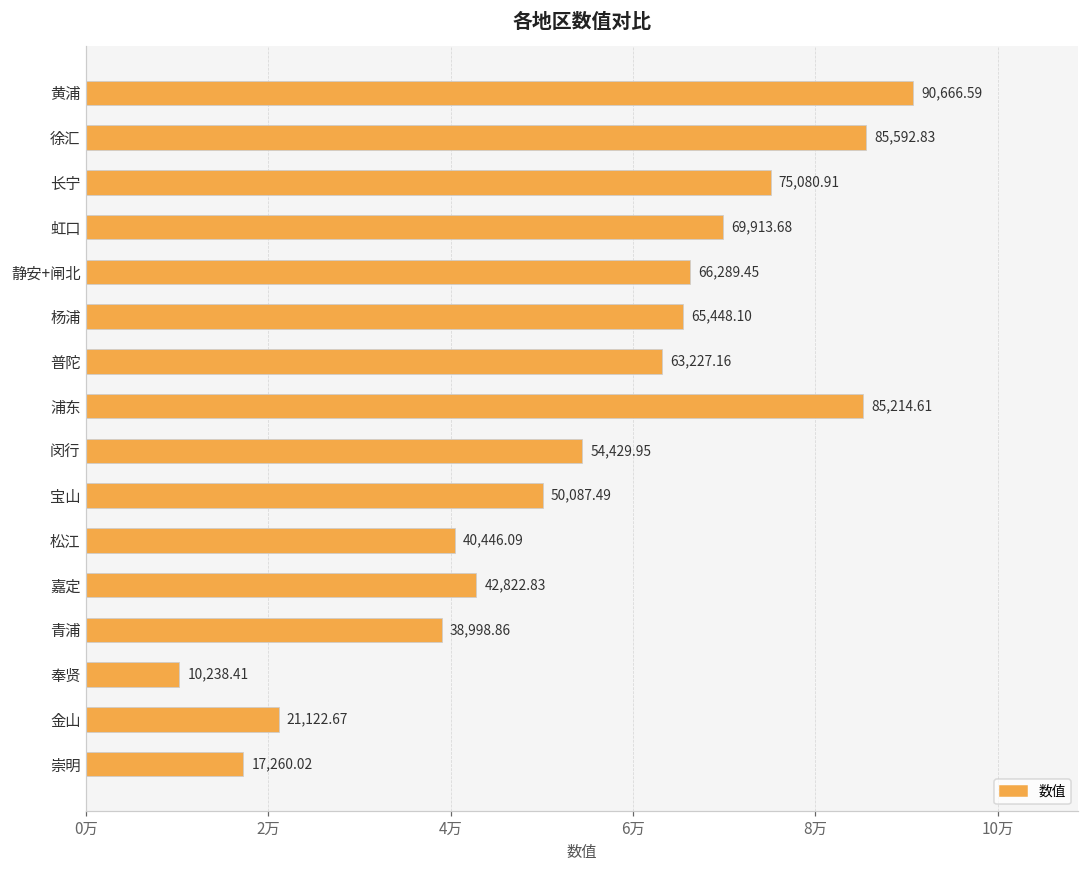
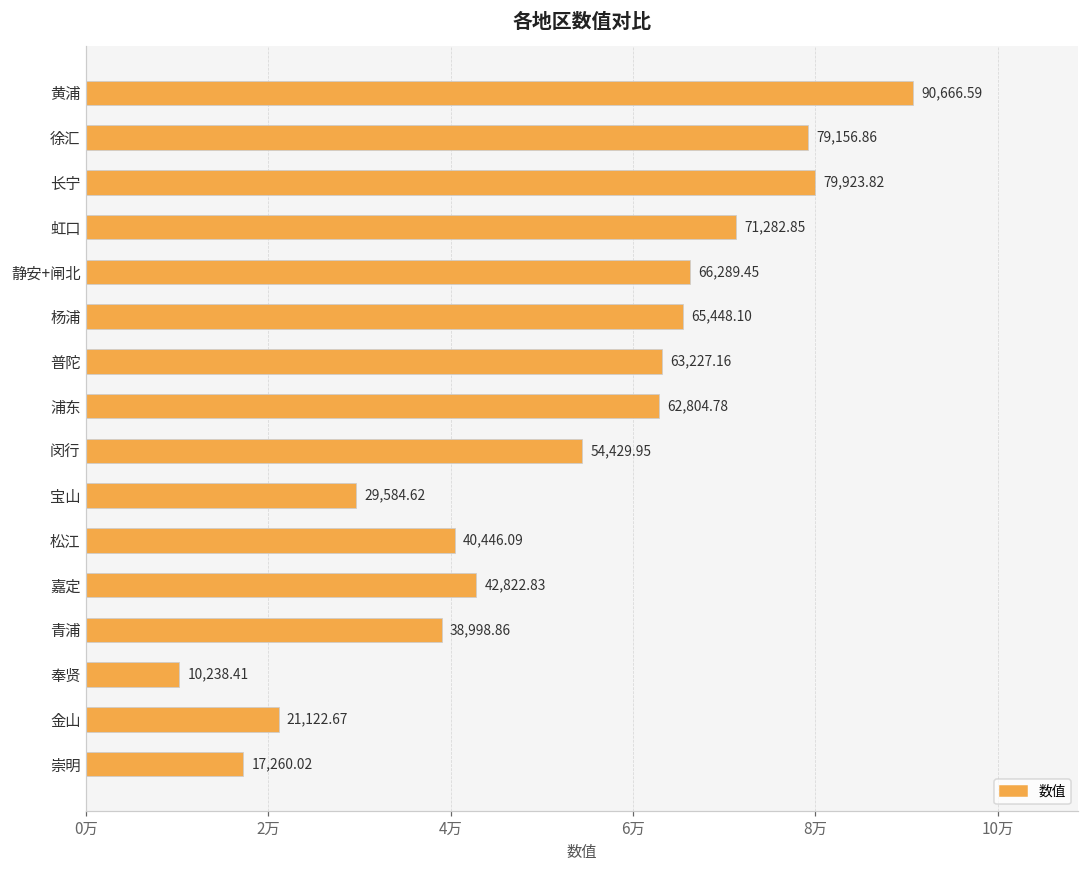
徐汇: 85,592.83 -> 79,156.86
长宁: 75,080.91 -> 79,923.82
虹口: 69,913.68 -> 71,282.85
浦东: 85,214.61 -> 62,804.78
宝山: 50,087.49 -> 29,584.62
